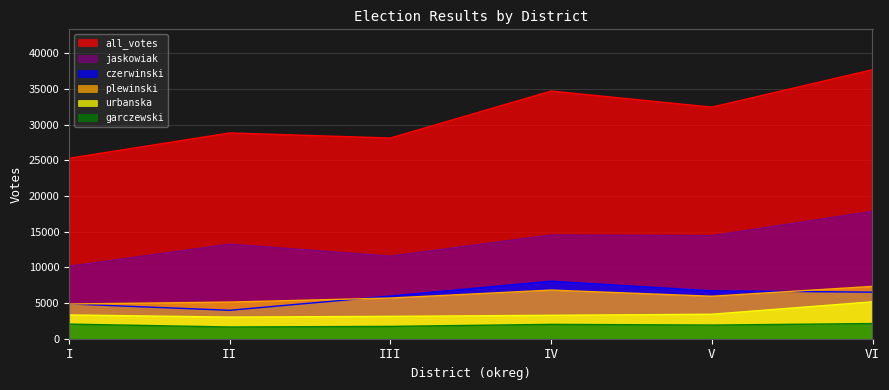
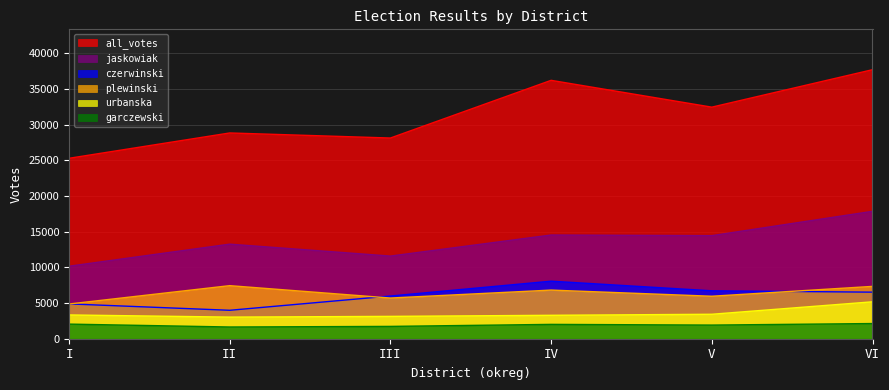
plewinski, II: 5000 -> 7000
all_votes, IV: 35000 -> 36000
